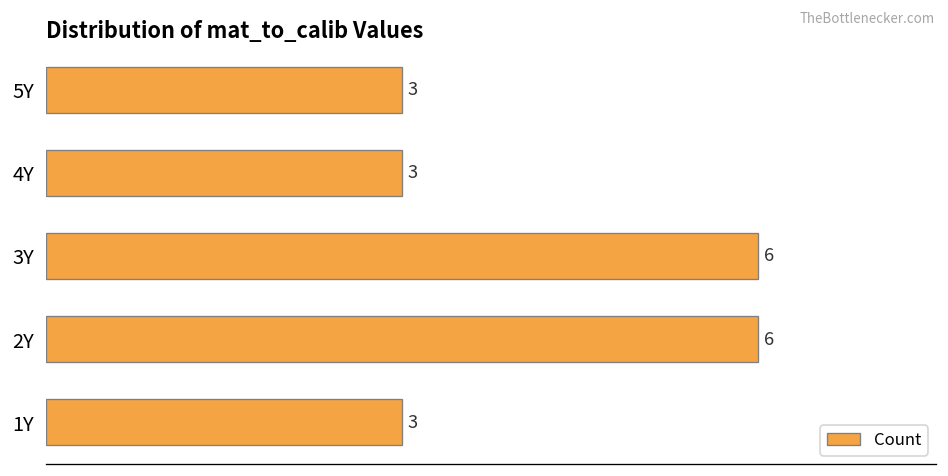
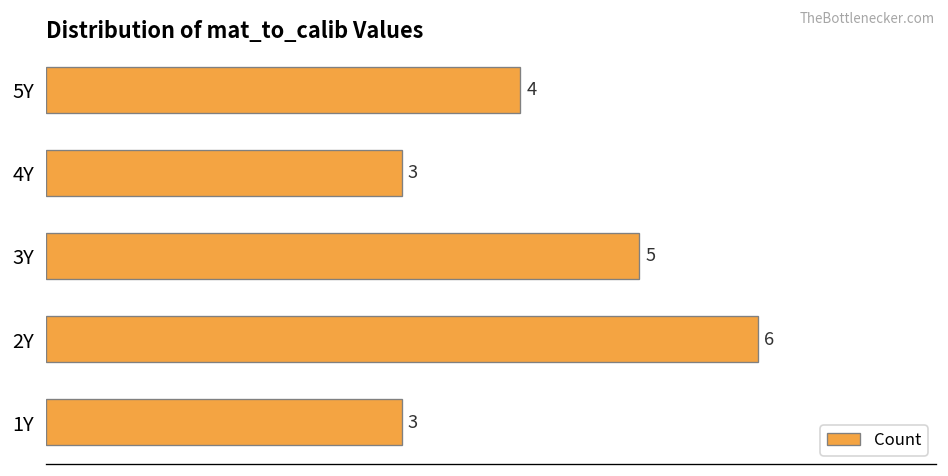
5Y: 3 -> 4
3Y: 6 -> 5
